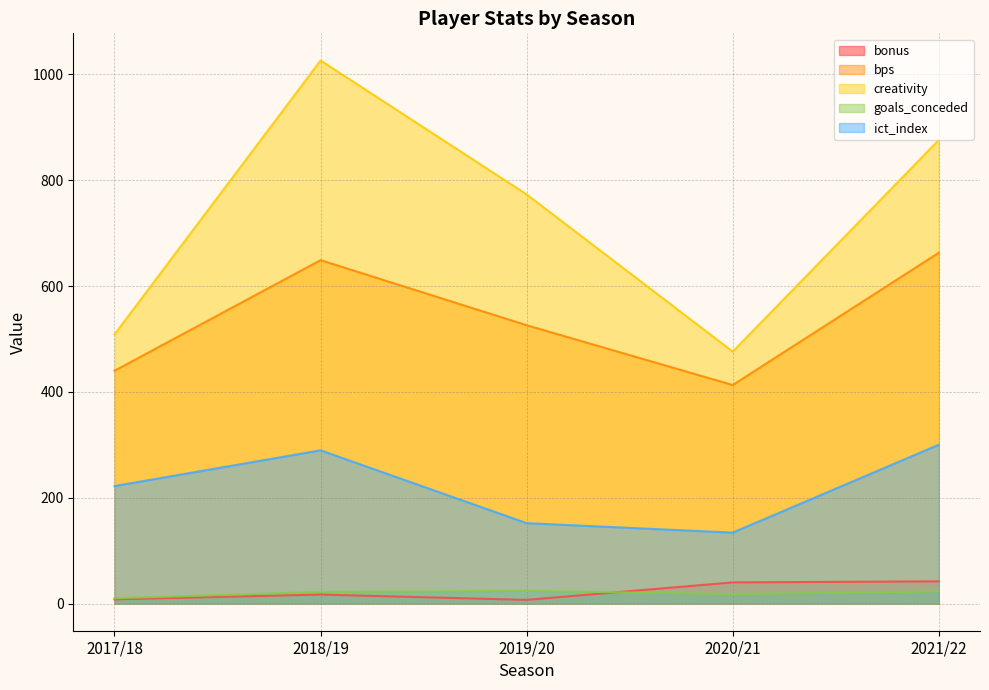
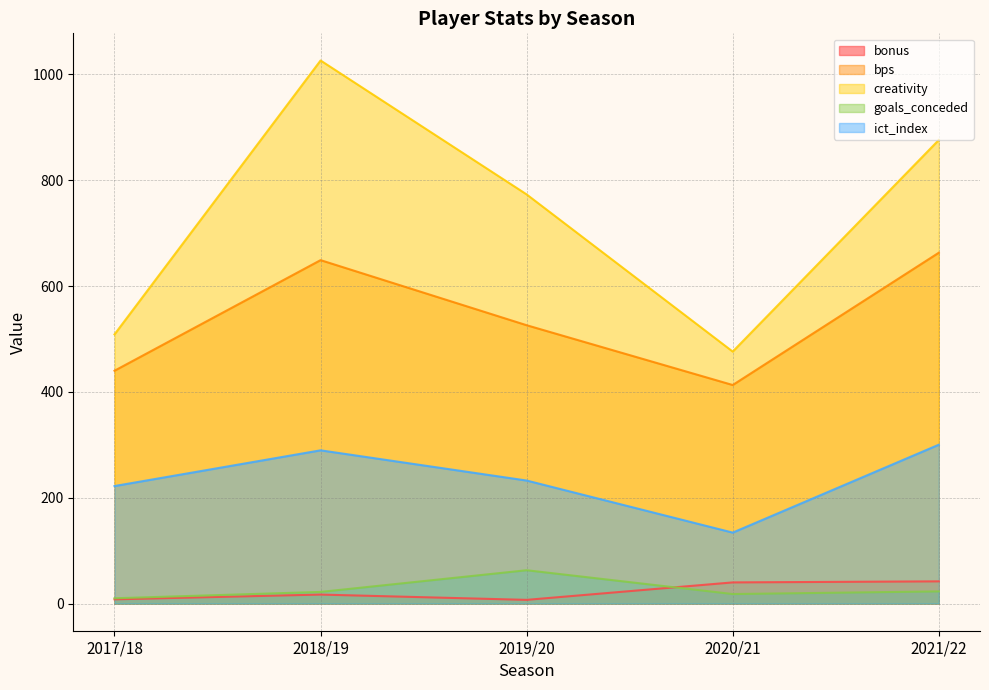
goals_conceded, 2019/20: 20 -> 60
ict_index, 2019/20: 150 -> 230
